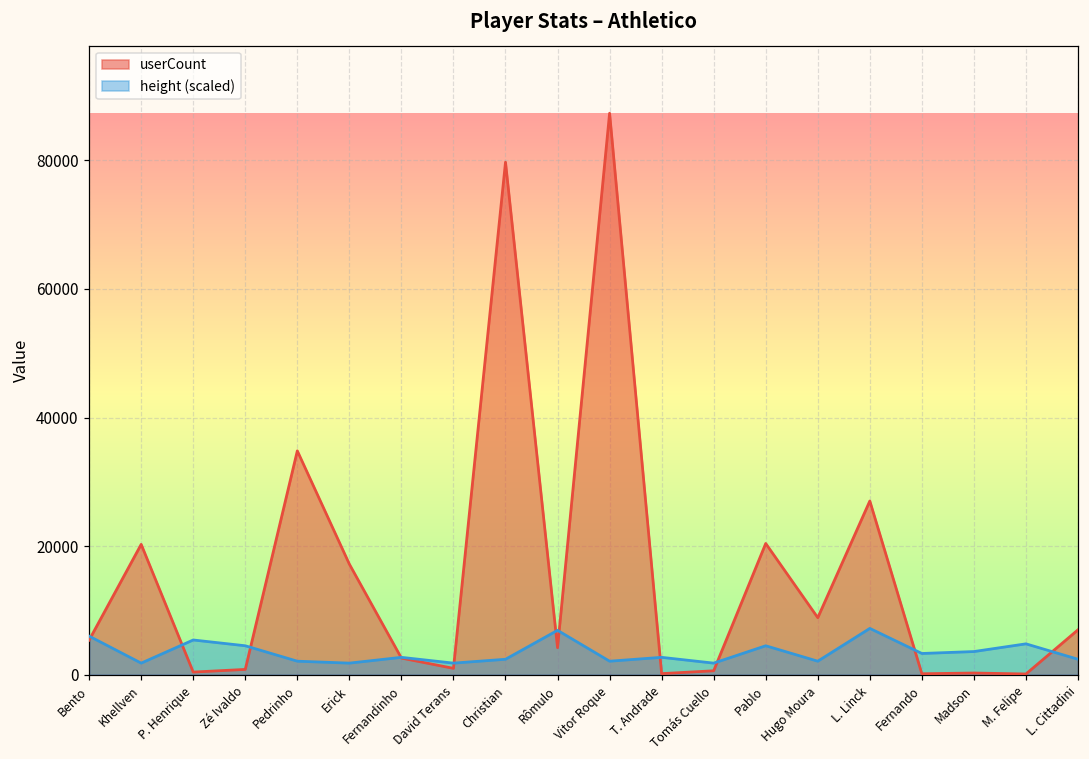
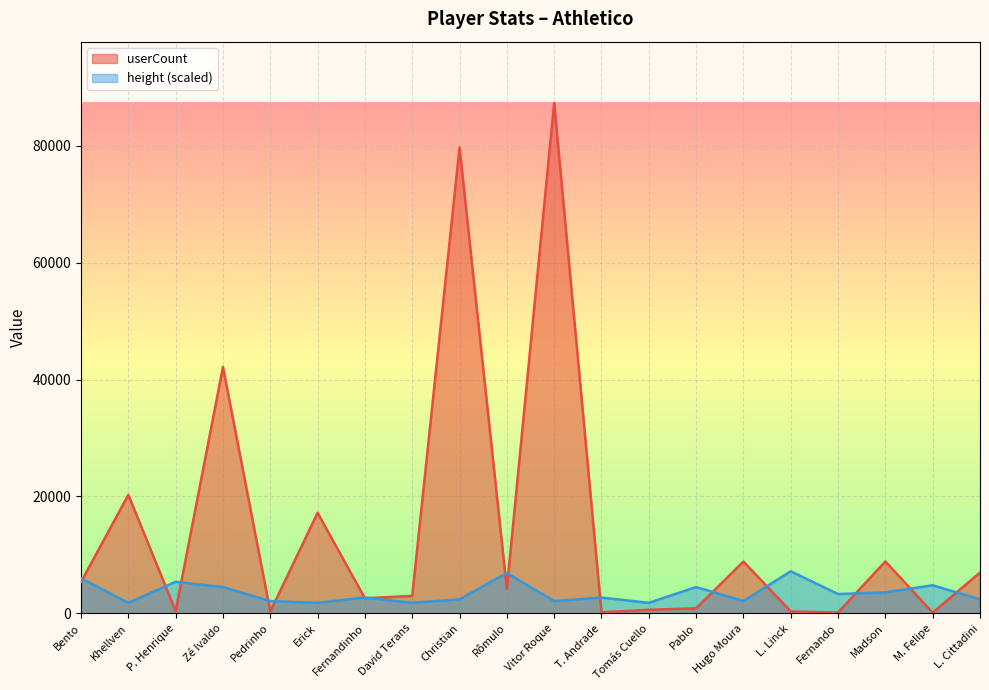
userCount, Zé Ivaldo: 1000 -> 42000
userCount, Pedrinho: 35000 -> 0
userCount, David Terans: 1000 -> 3000
userCount, Pablo: 20000 -> 1000
userCount, L. Linck: 27000 -> 0
userCount, Madson: 0 -> 9000
